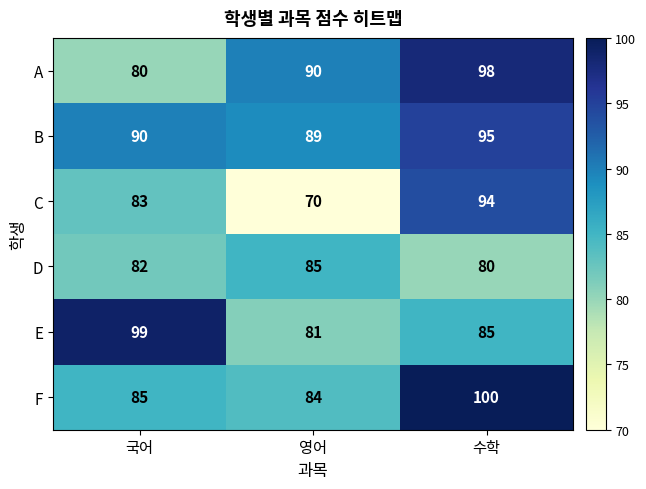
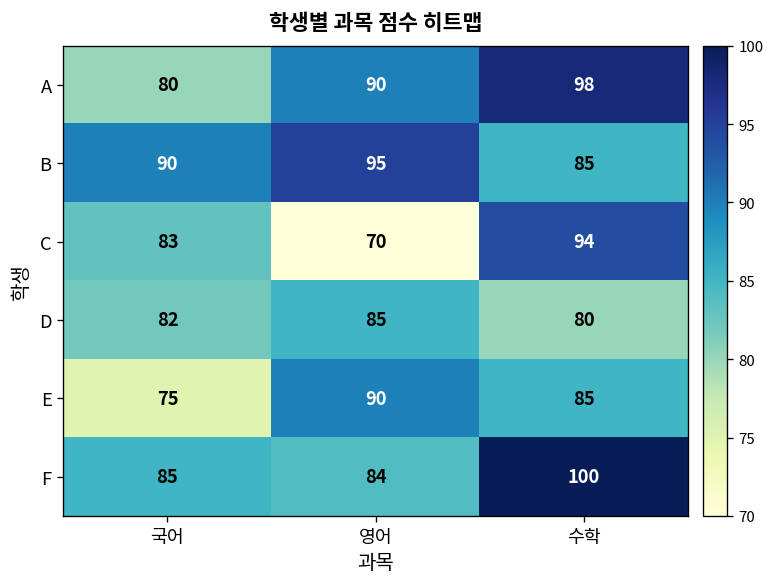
B, 영어: 89 -> 95
B, 수학: 95 -> 85
E, 국어: 99 -> 75
E, 영어: 81 -> 90
